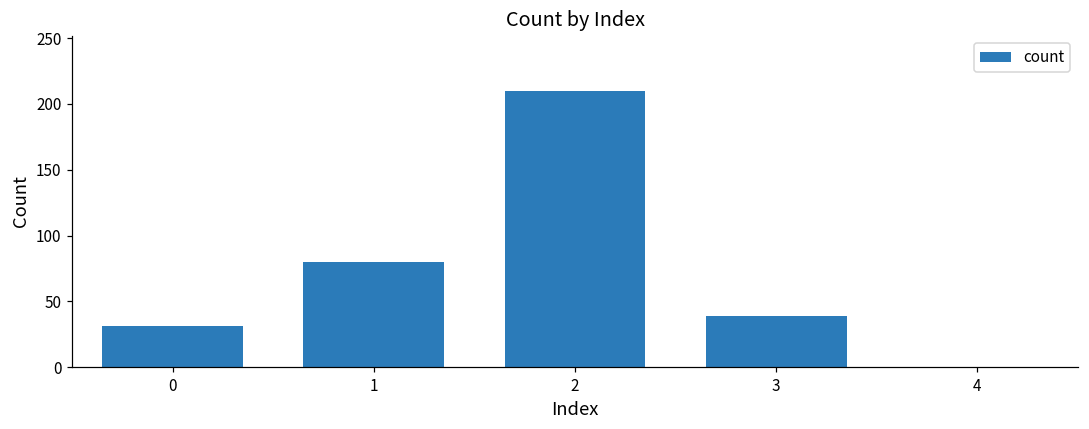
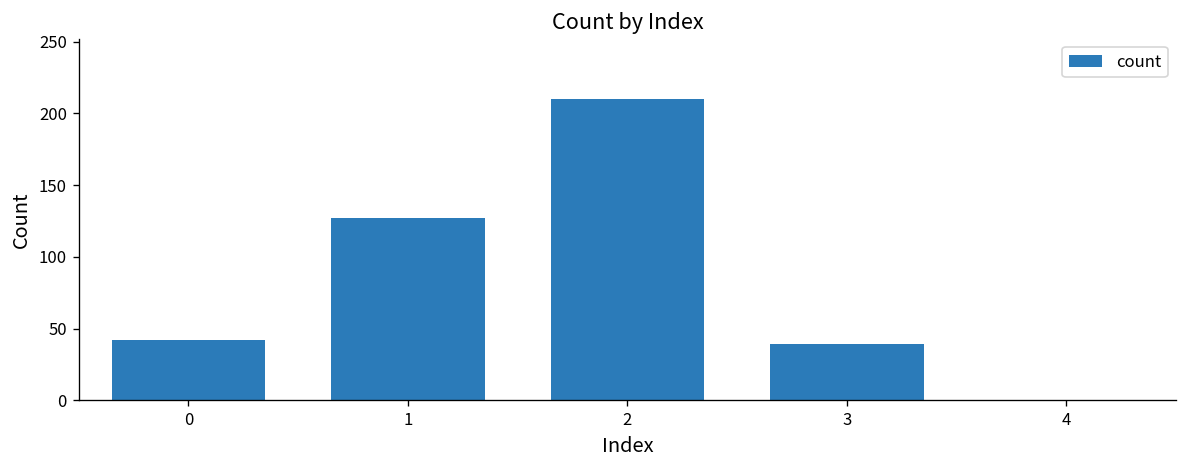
0: 31 -> 42
1: 80 -> 127
